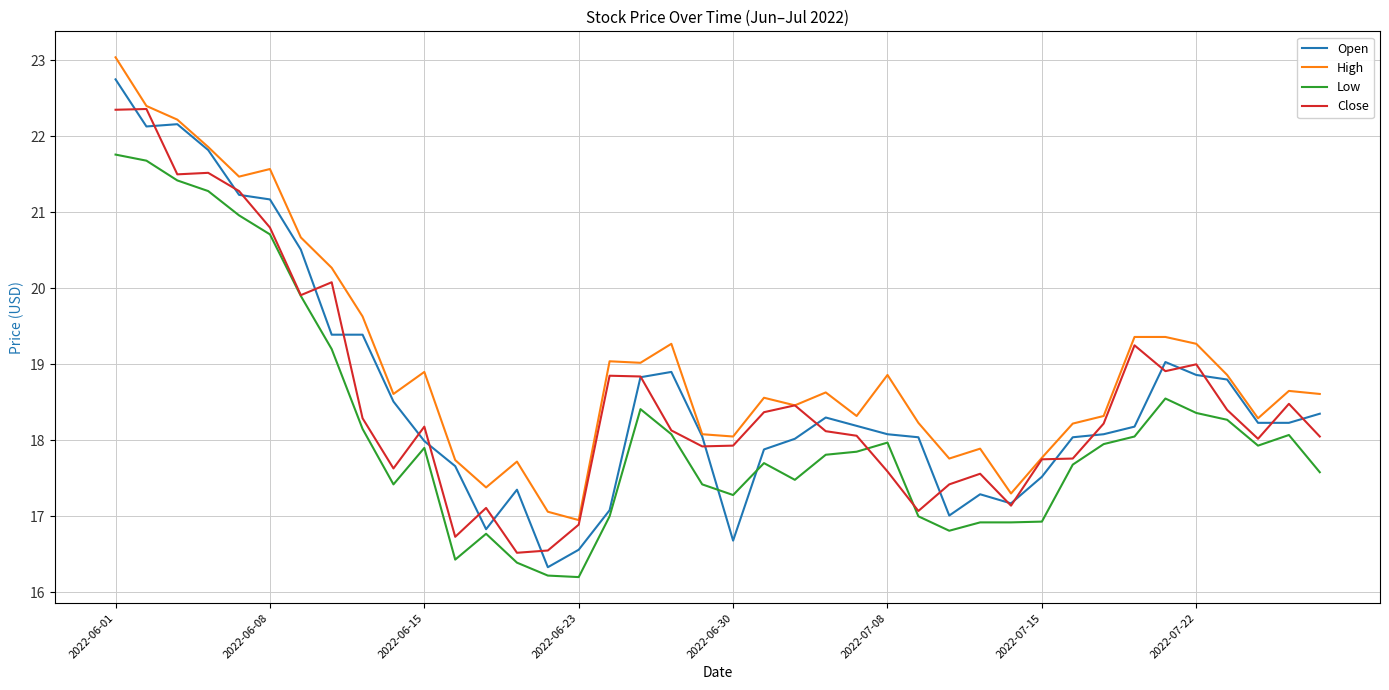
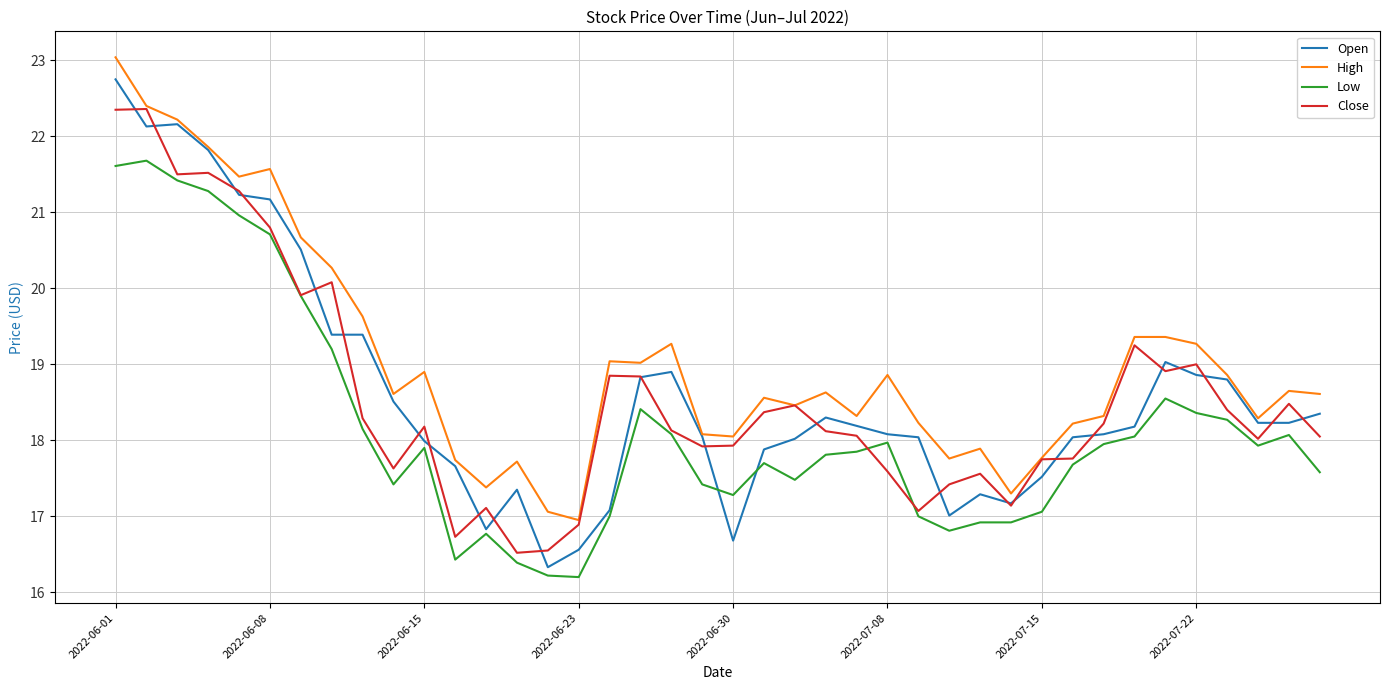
Low, 2022-06-01: 21.8 -> 21.6
Low, 2022-07-15: 16.9 -> 17.1
